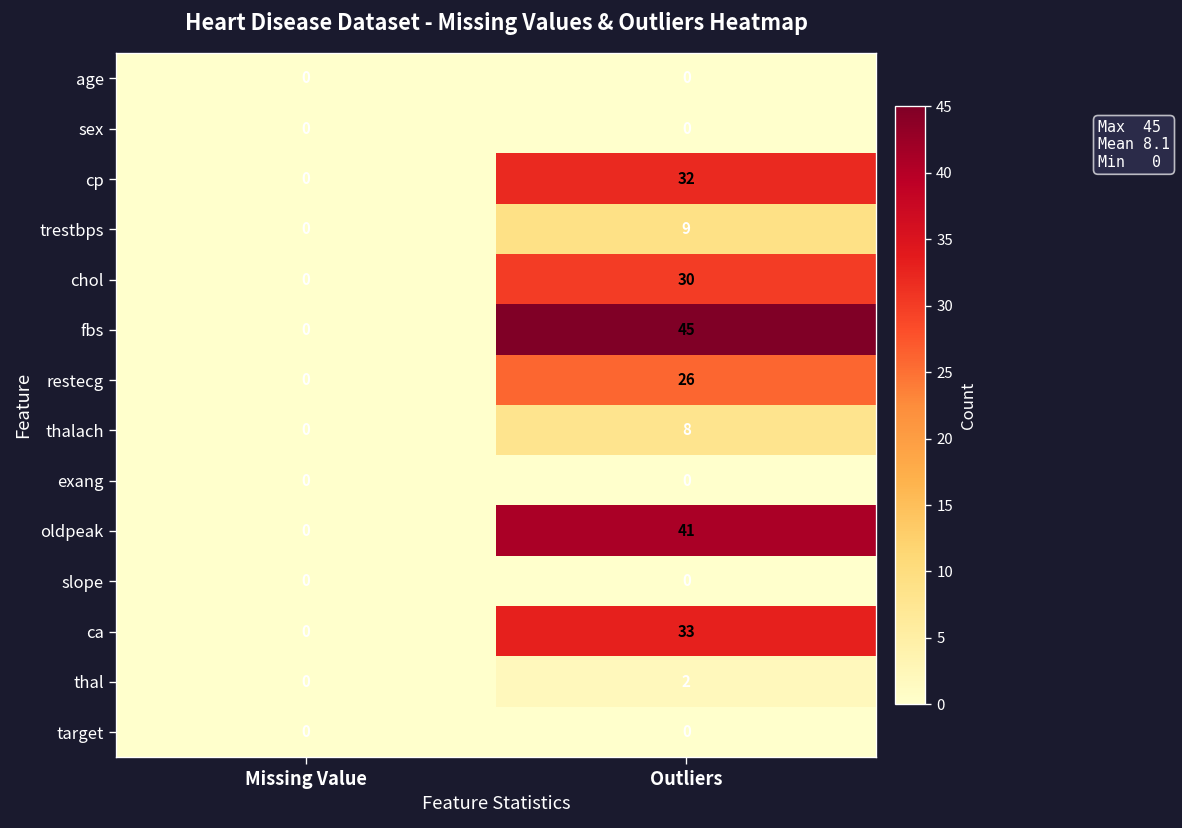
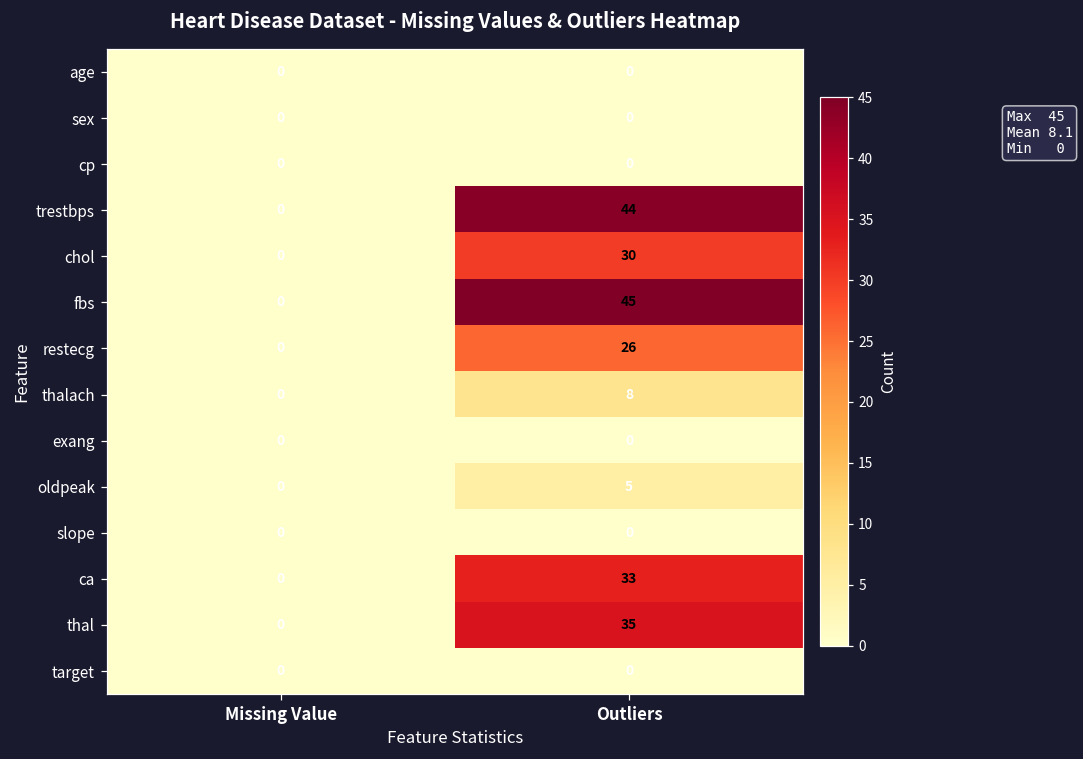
cp, Outliers: 32 -> 0
trestbps, Outliers: 9 -> 44
oldpeak, Outliers: 41 -> 5
thal, Outliers: 2 -> 35
